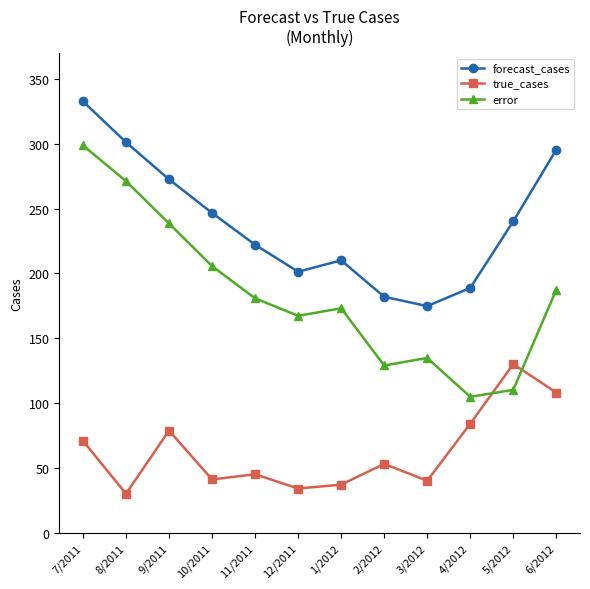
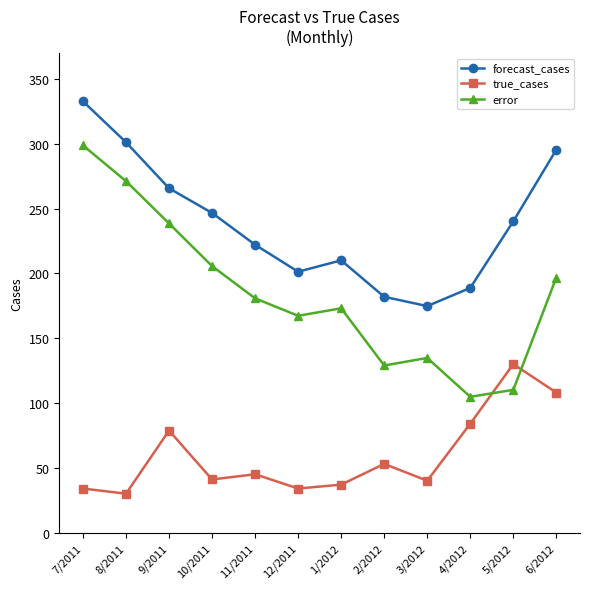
true_cases, 7/2011: 71 -> 34
forecast_cases, 9/2011: 273 -> 266
error, 6/2012: 187 -> 197
